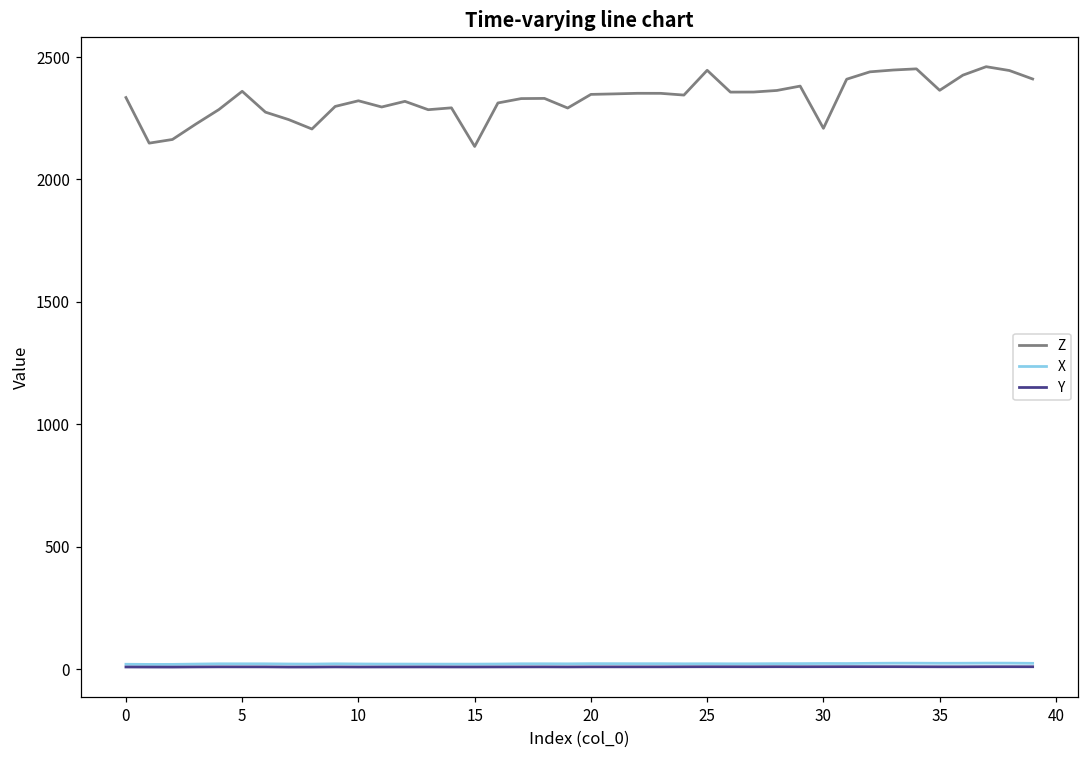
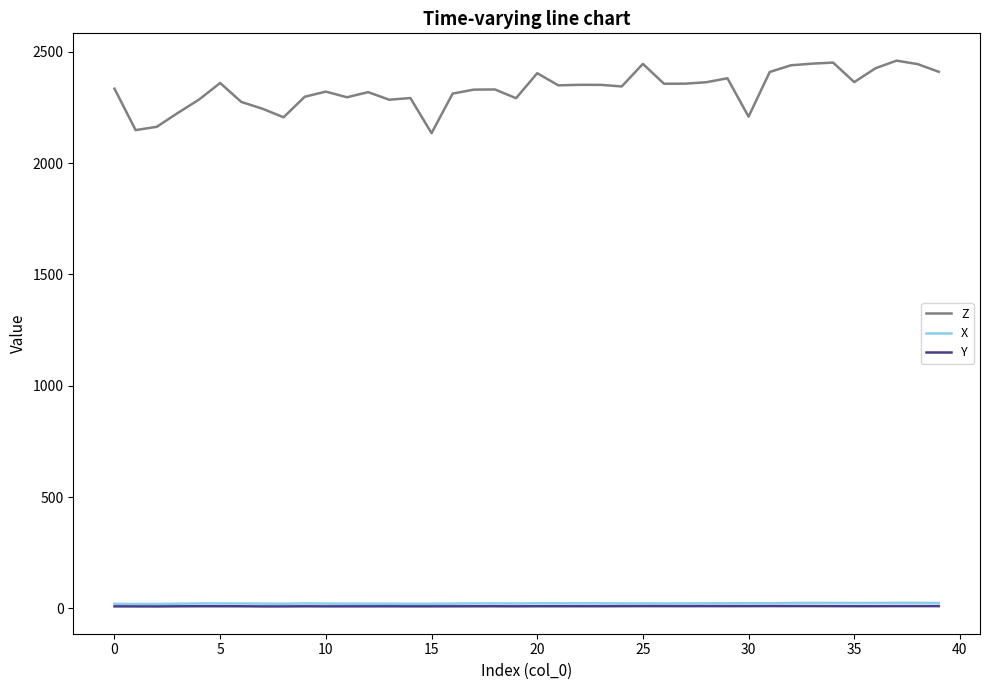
Z, 20: 2350 -> 2400
